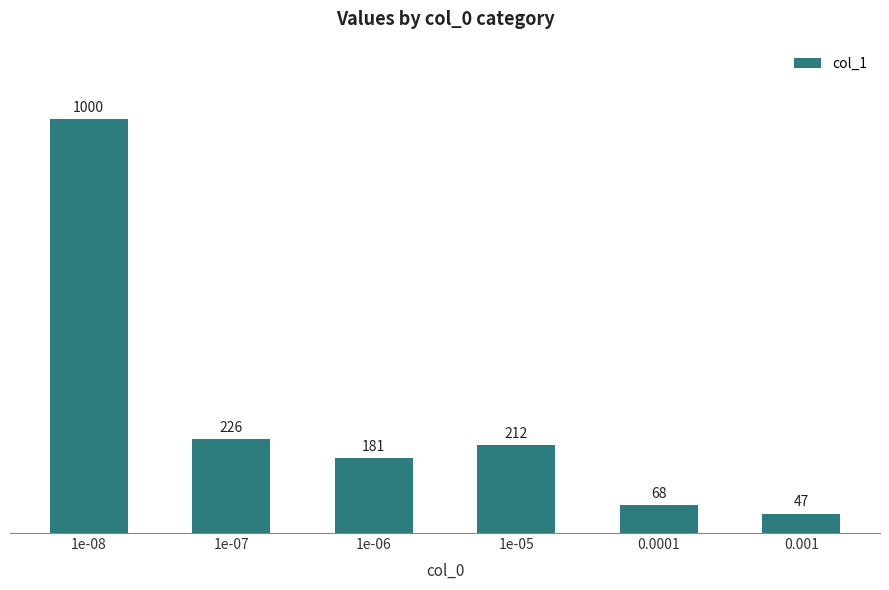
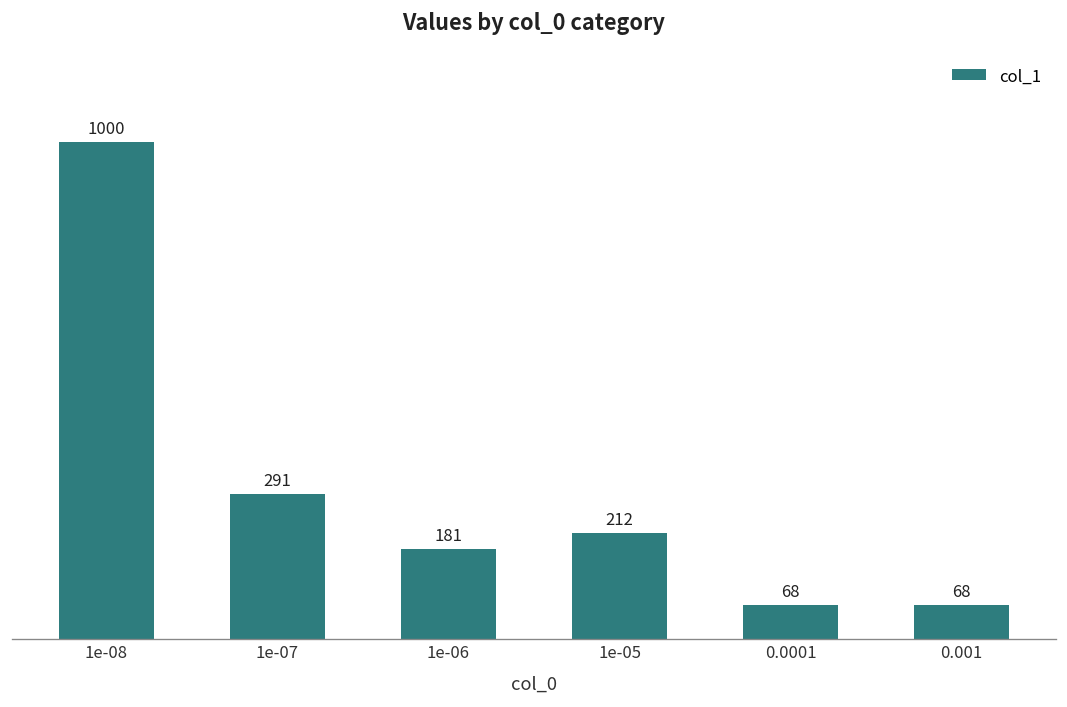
1e-07: 226 -> 291
0.001: 47 -> 68
